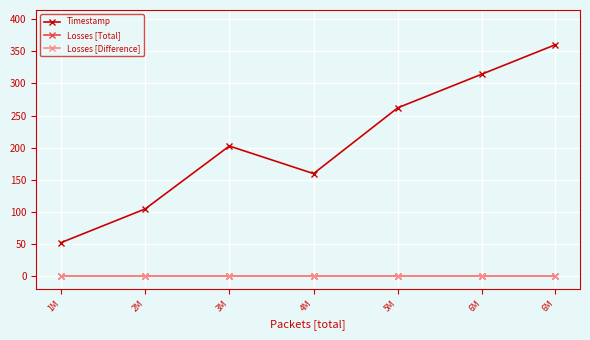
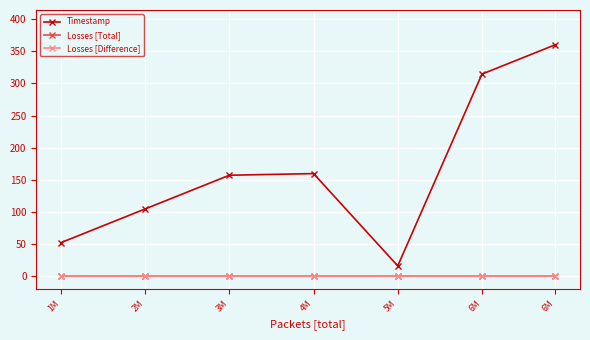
Timestamp, 3M: 200 -> 160
Timestamp, 5M: 260 -> 20
